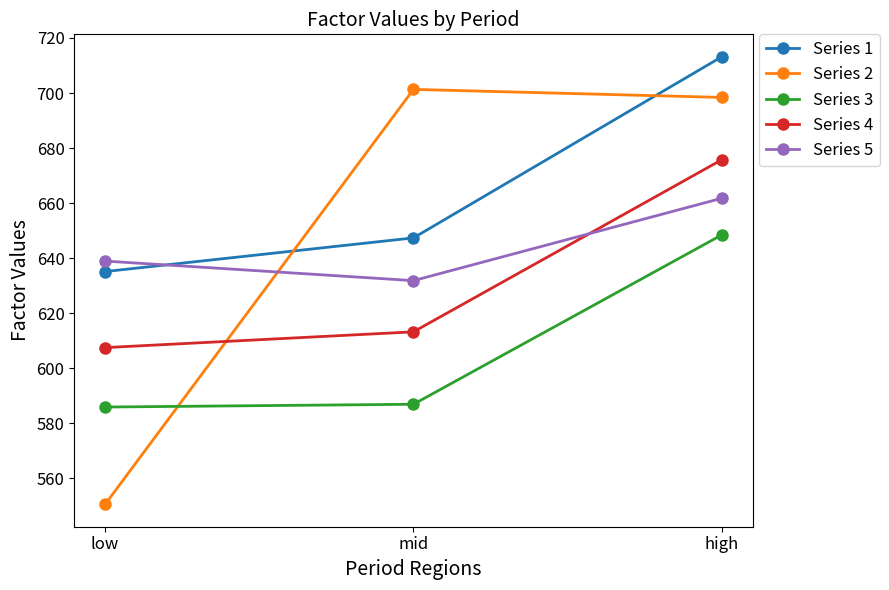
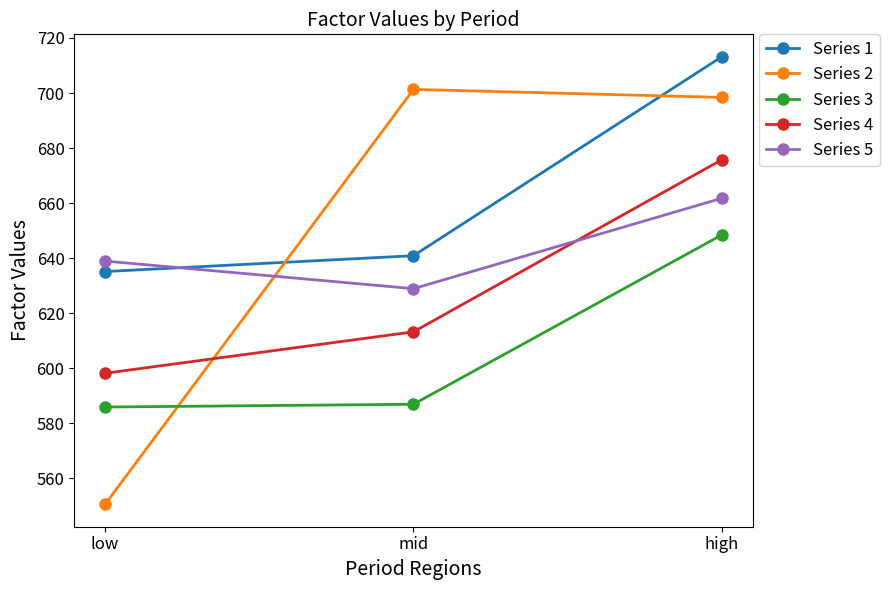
Series 4, low: 608 -> 598
Series 1, mid: 647 -> 641
Series 5, mid: 632 -> 629
